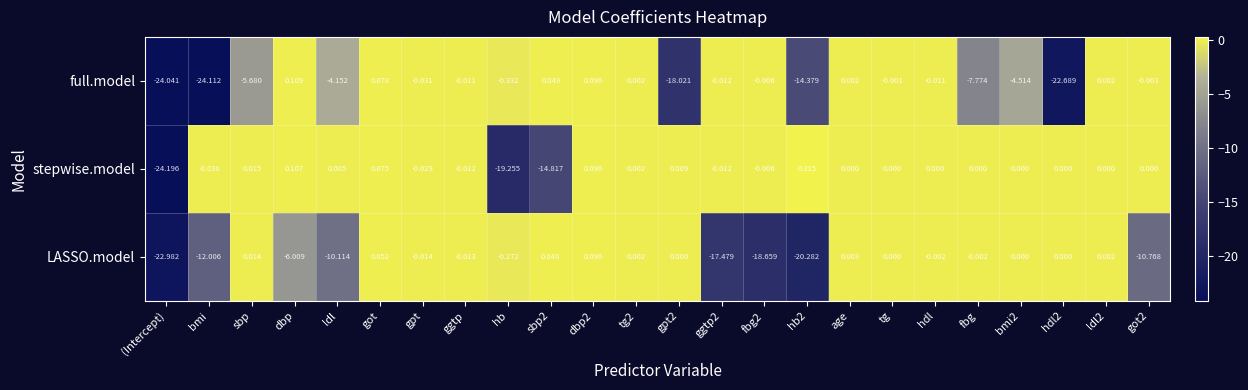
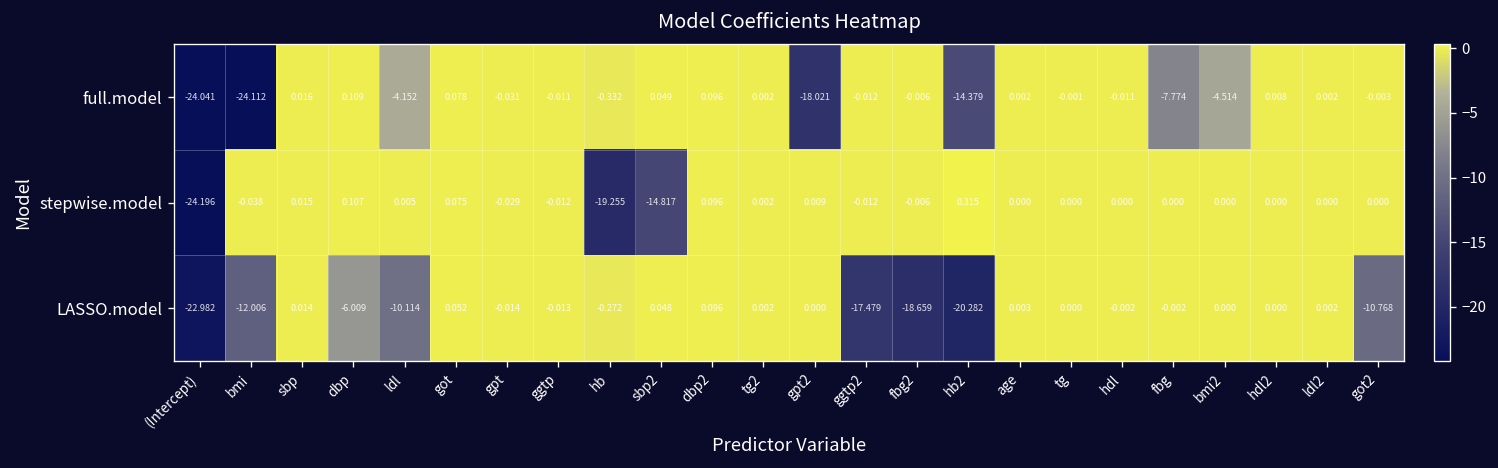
full.model, sbp: -5.680 -> 0.016
full.model, hdl2: -22.689 -> 0.008
